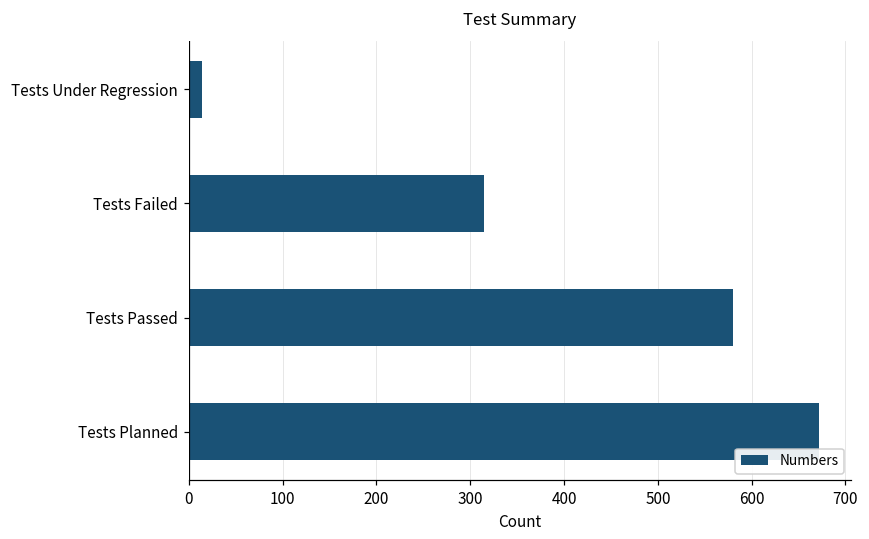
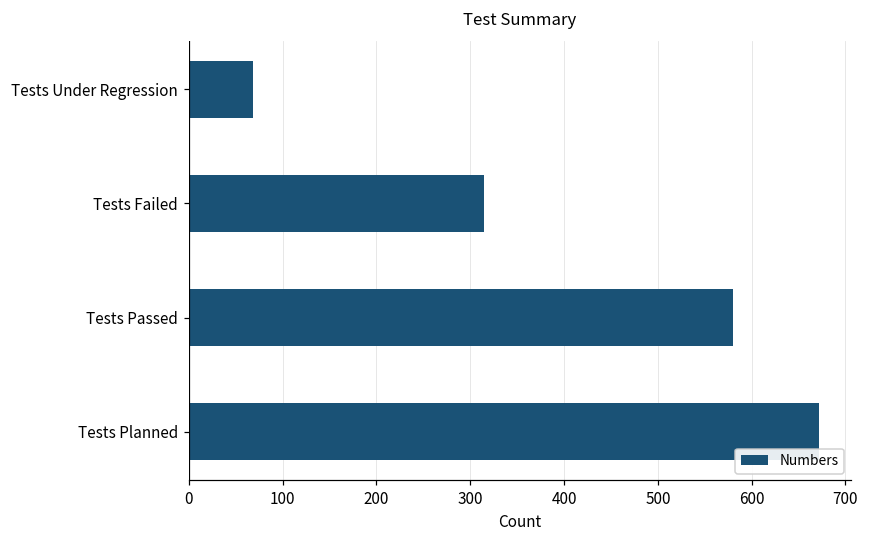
Tests Under Regression: 10 -> 70
